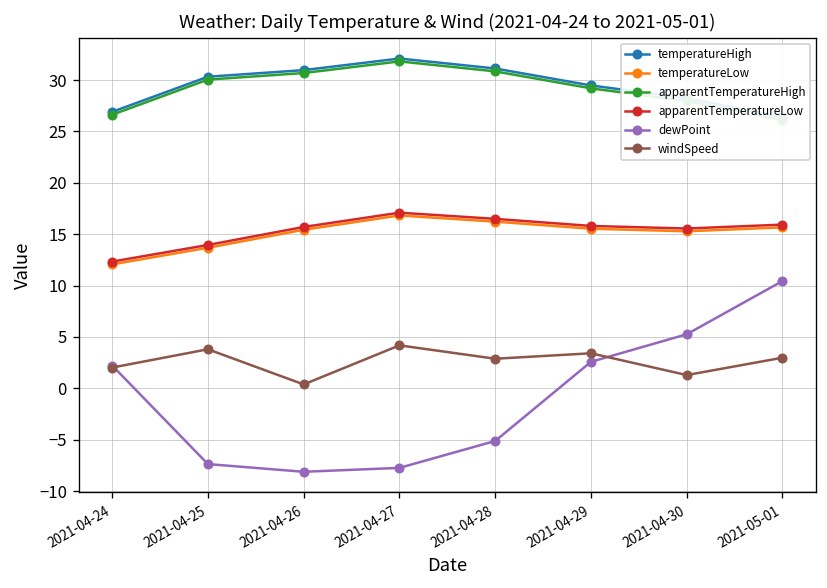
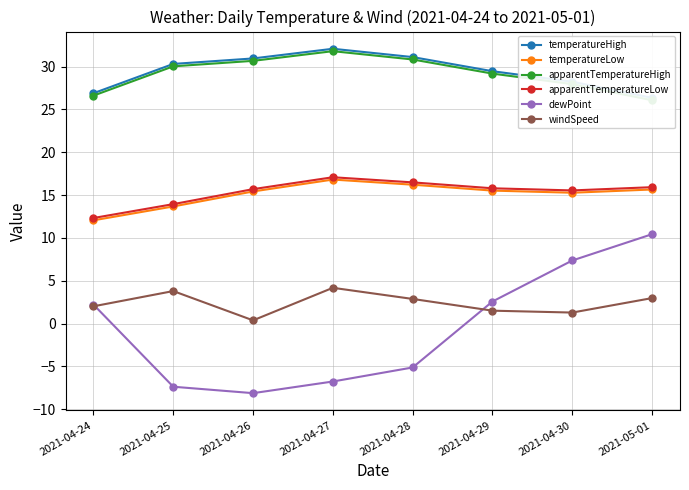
dewPoint, 2021-04-27: -8 -> -7
windSpeed, 2021-04-29: 3 -> 2
dewPoint, 2021-04-30: 5 -> 7
